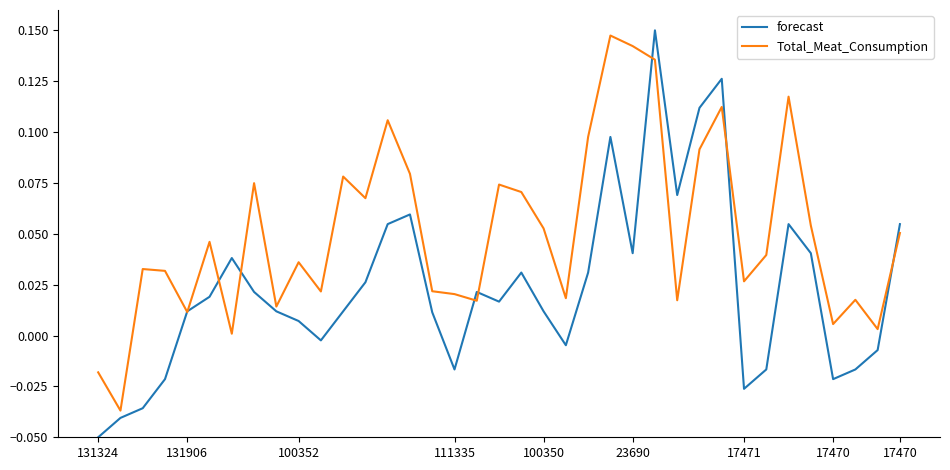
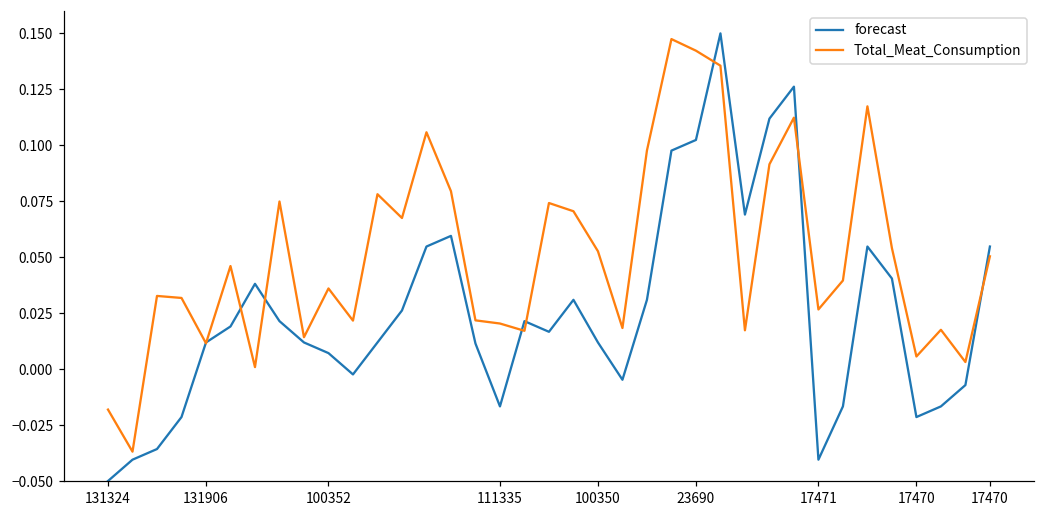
forecast, 23690: 0.040 -> 0.102
forecast, 17471: -0.026 -> -0.040
